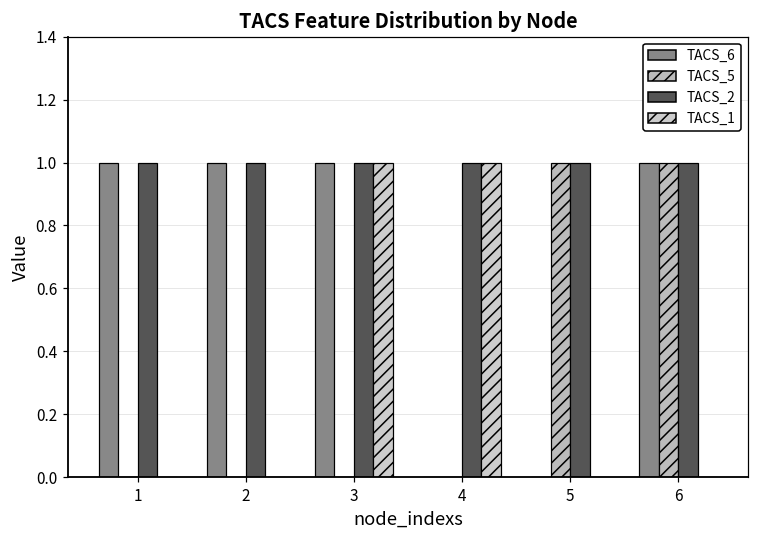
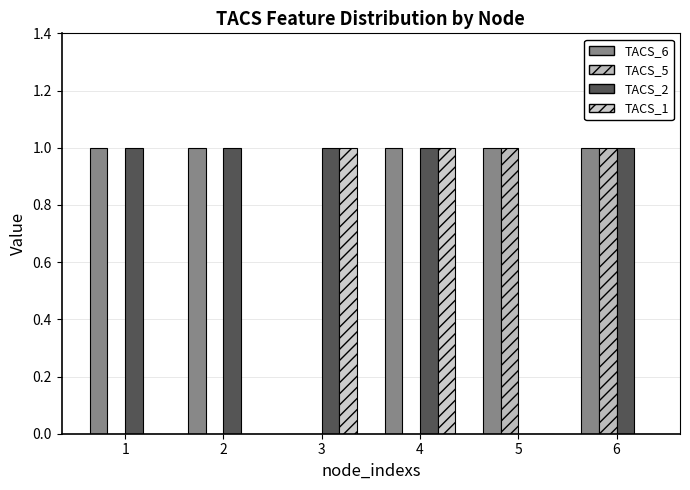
TACS_6, 3: 1 -> 0
TACS_6, 4: 0 -> 1
TACS_6, 5: 0 -> 1
TACS_2, 5: 1 -> 0
